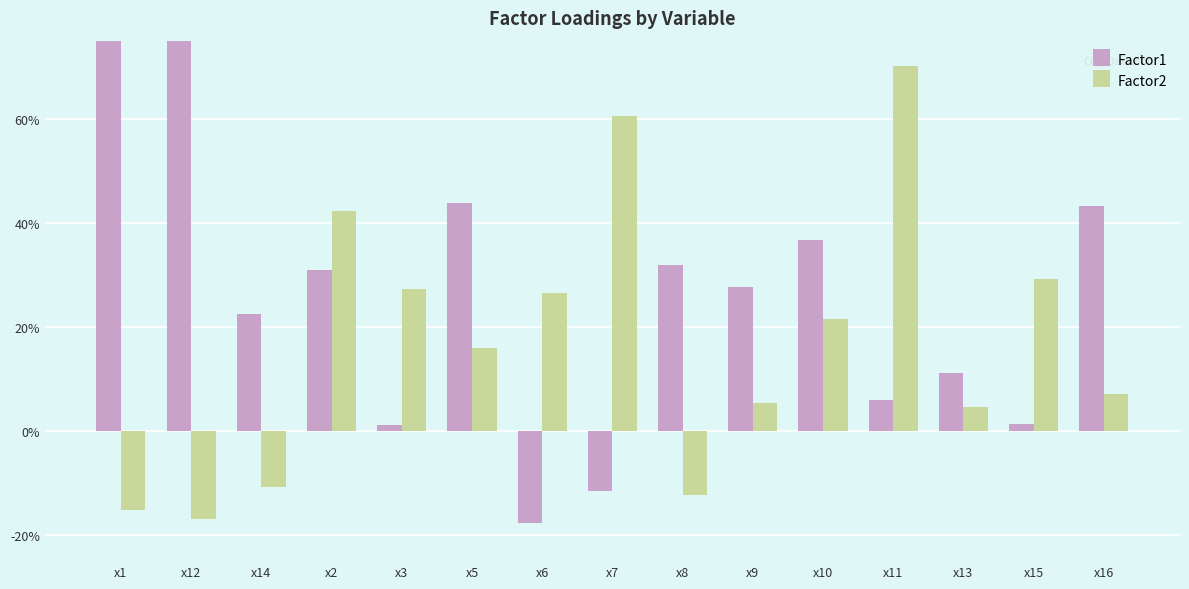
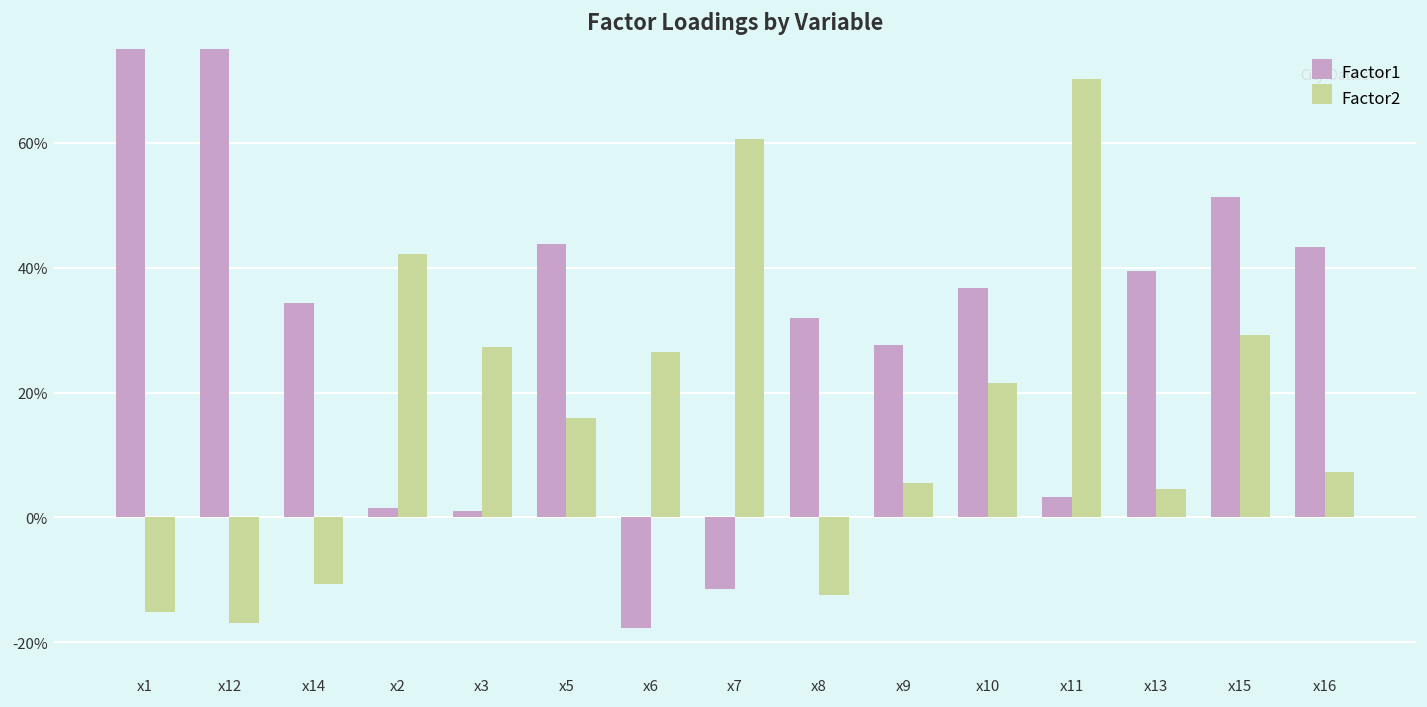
Factor1, x14: 23% -> 34%
Factor1, x2: 31% -> 1%
Factor1, x11: 6% -> 3%
Factor1, x13: 11% -> 39%
Factor1, x15: 1% -> 51%
